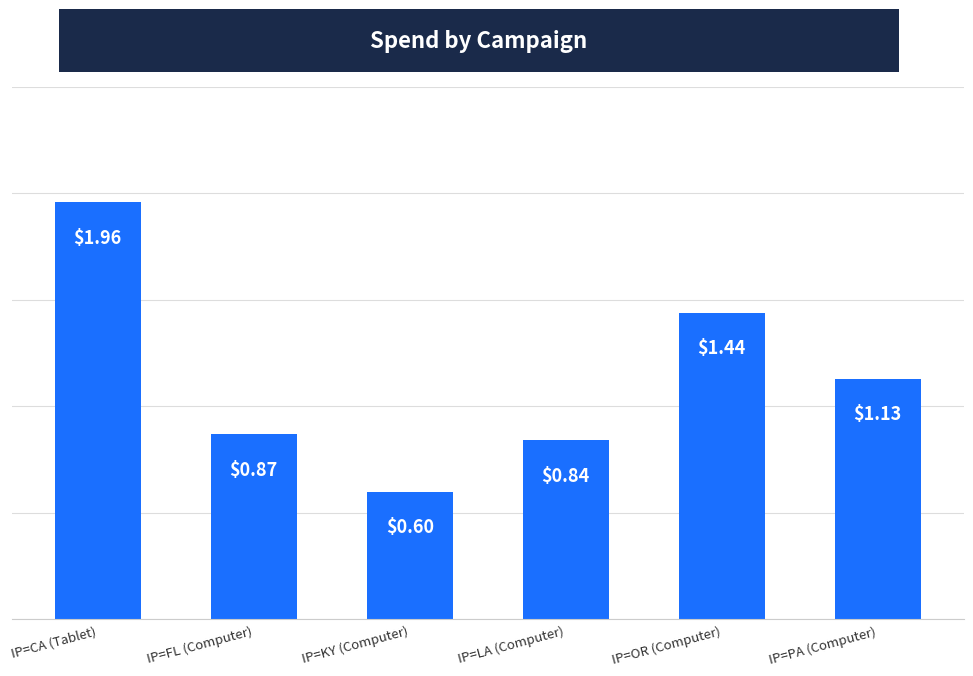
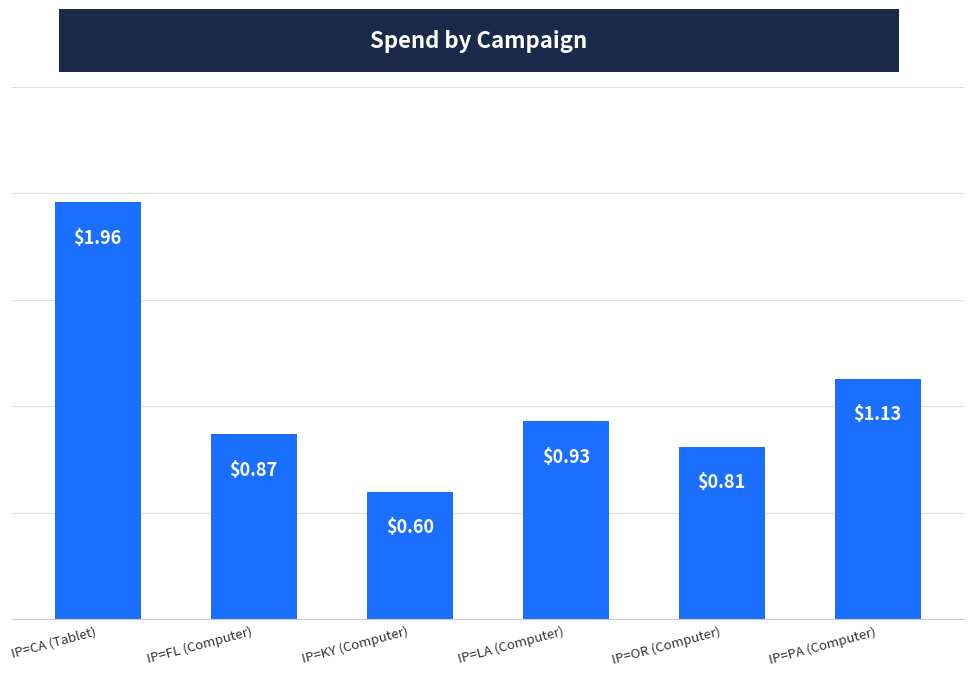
IP=LA (Computer): $0.84 -> $0.93
IP=OR (Computer): $1.44 -> $0.81
